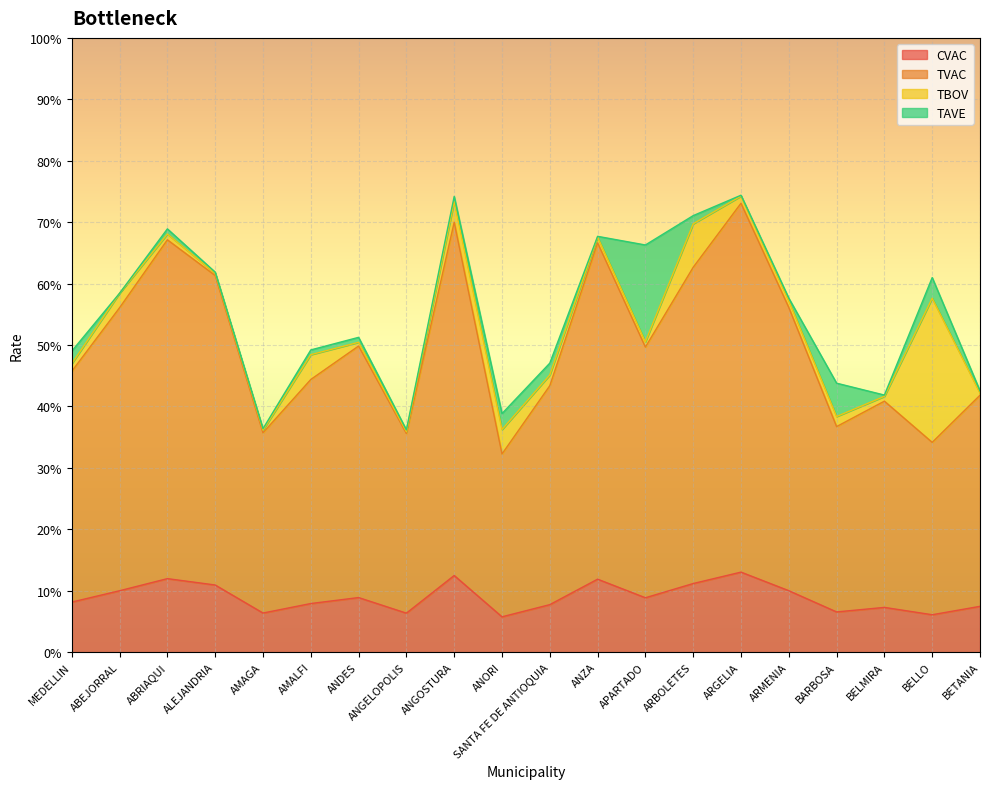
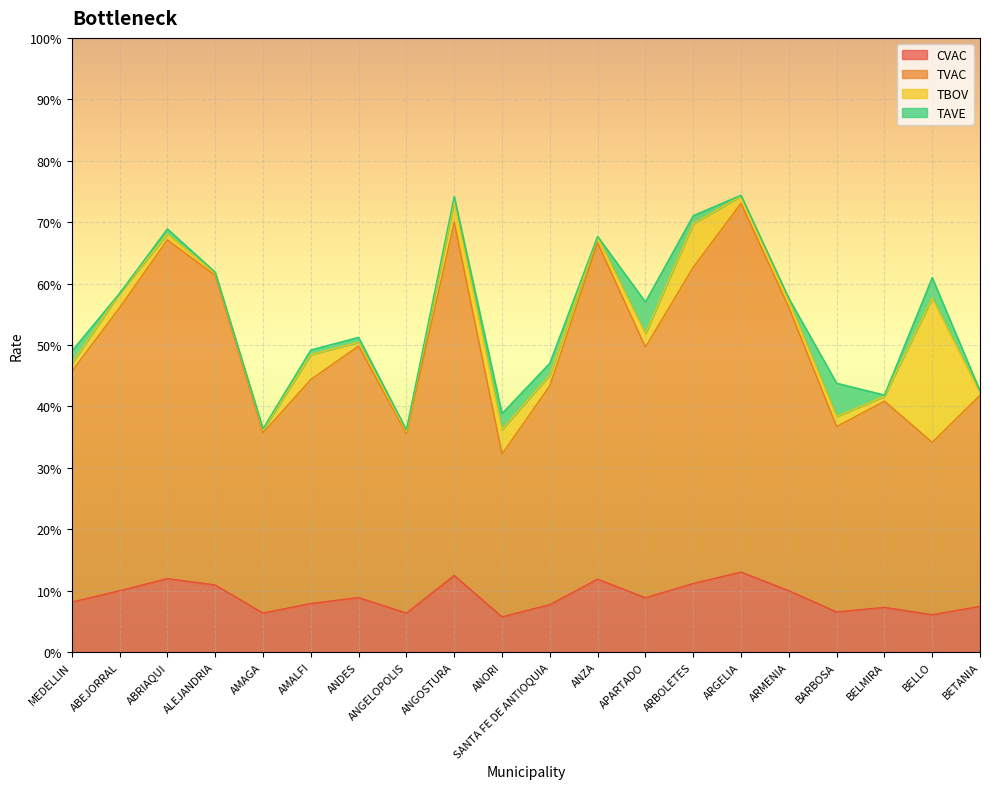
TBOV, APARTADO: 1% -> 2%
TAVE, APARTADO: 16% -> 5%
